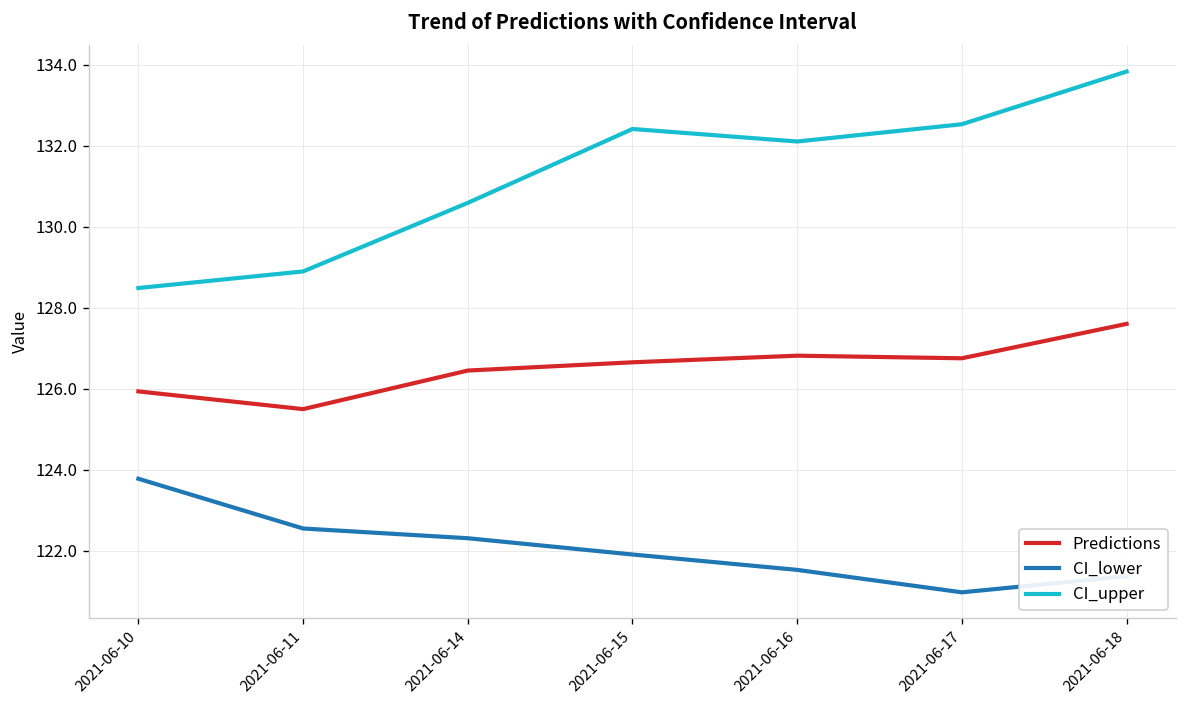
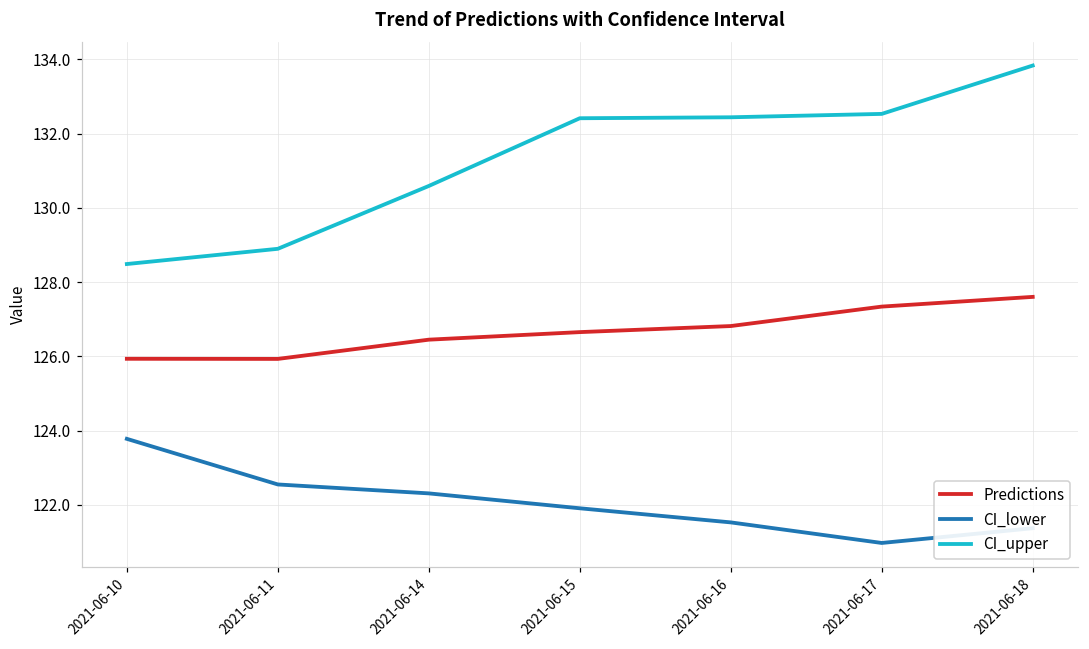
Predictions, 2021-06-11: 125.5 -> 125.9
CI_upper, 2021-06-16: 132.1 -> 132.4
Predictions, 2021-06-17: 126.8 -> 127.3
